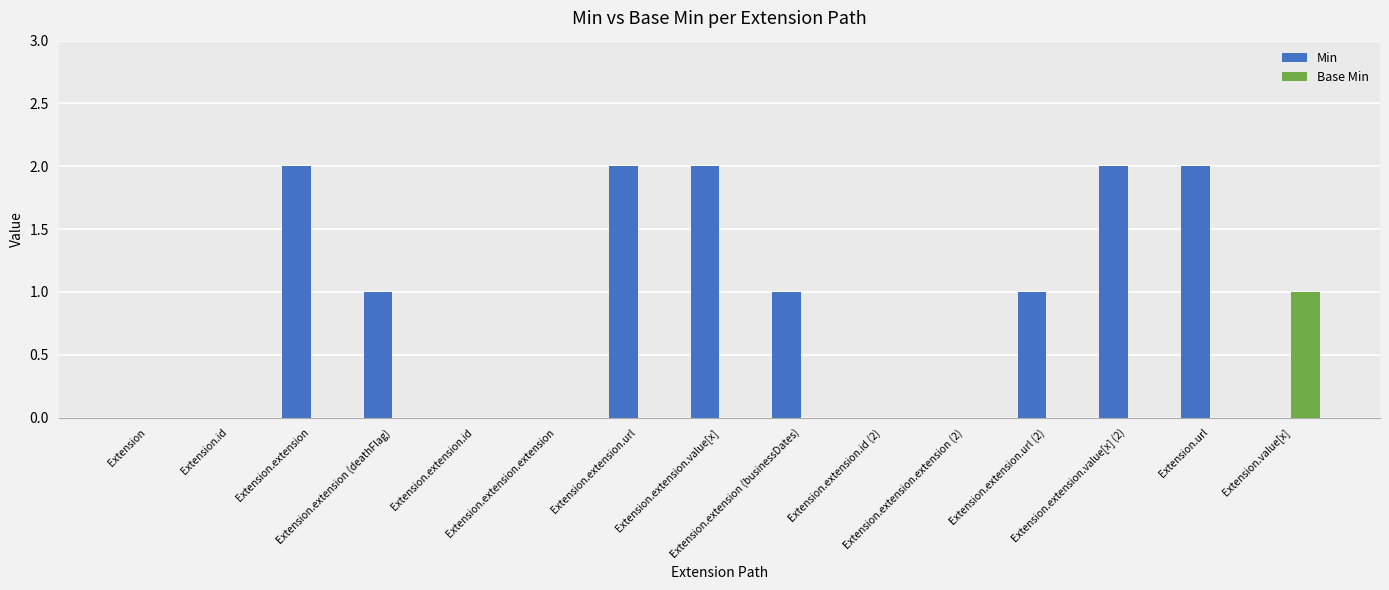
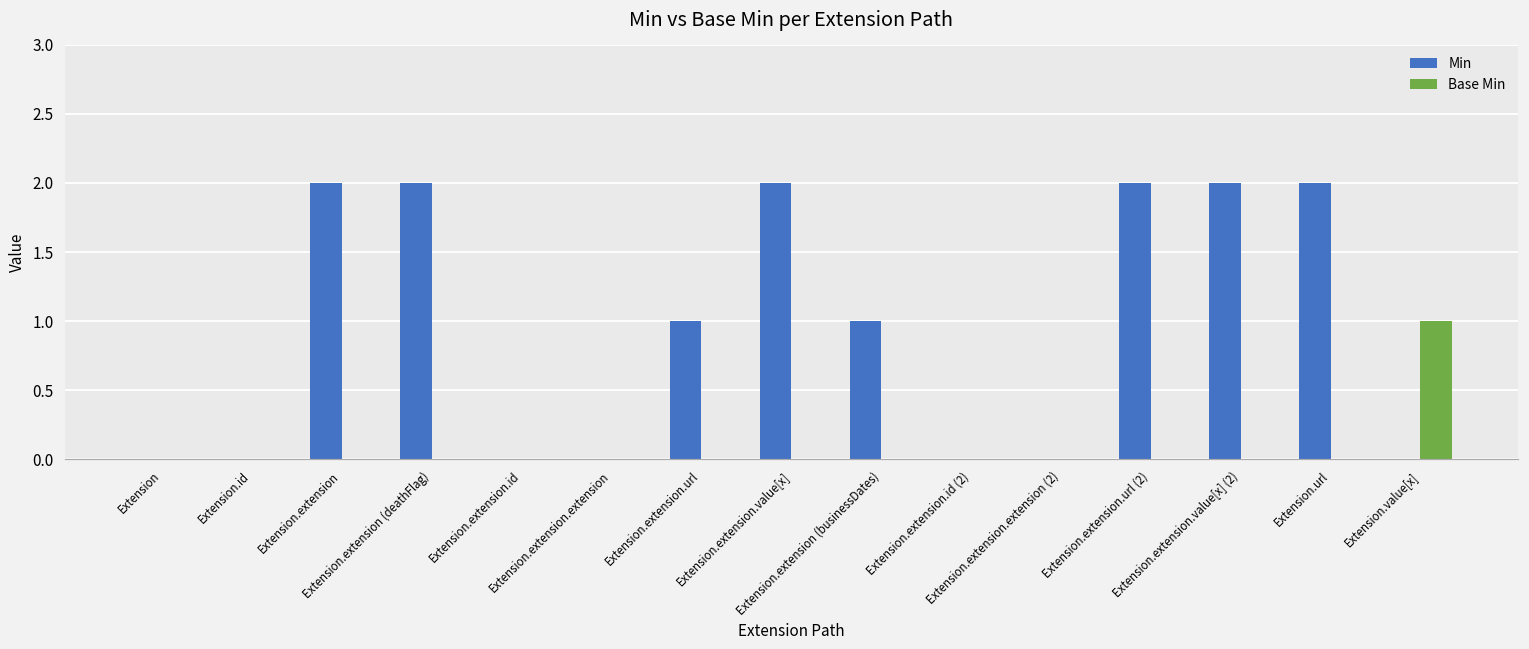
Min, Extension.extension (deathFlag): 1 -> 2
Min, Extension.extension.url: 2 -> 1
Min, Extension.extension.url (2): 1 -> 2
